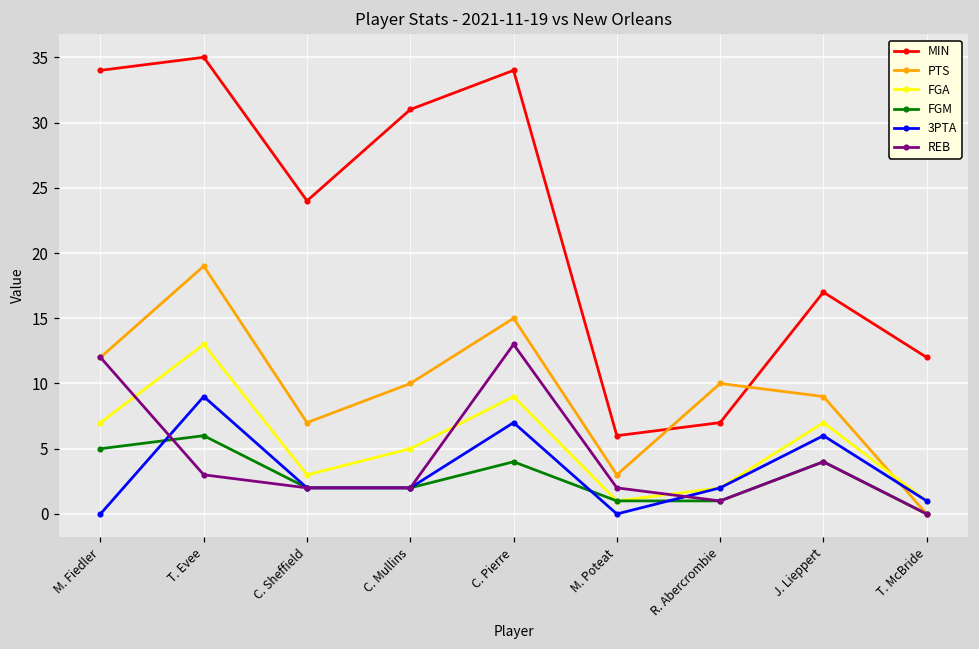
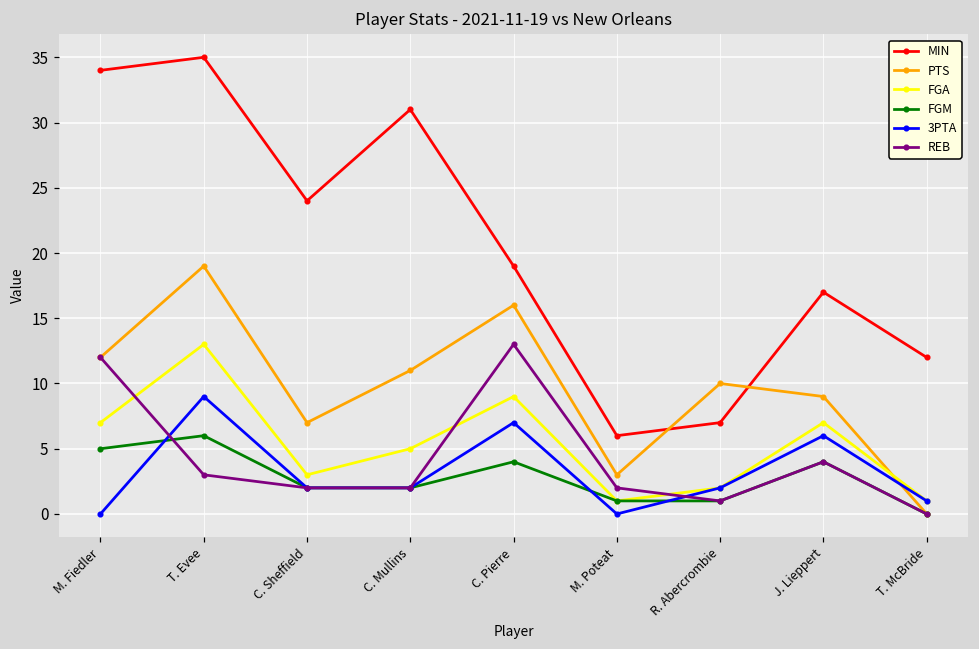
PTS, C. Mullins: 10 -> 11
MIN, C. Pierre: 34 -> 19
PTS, C. Pierre: 15 -> 16
